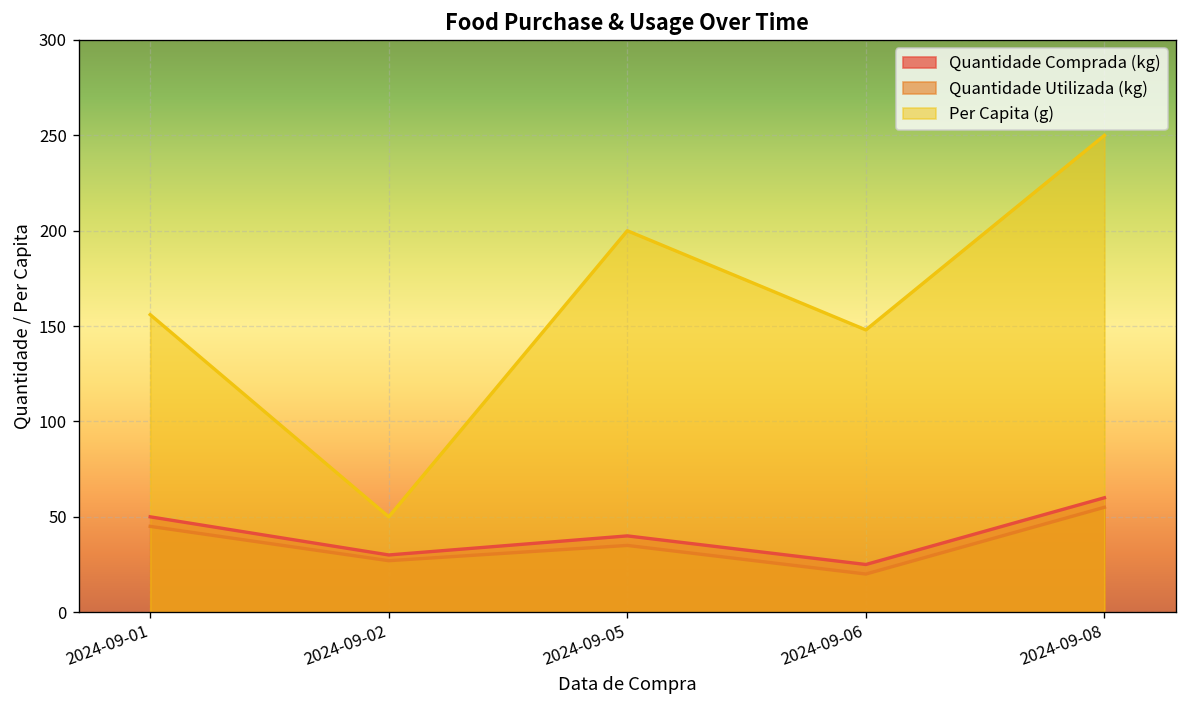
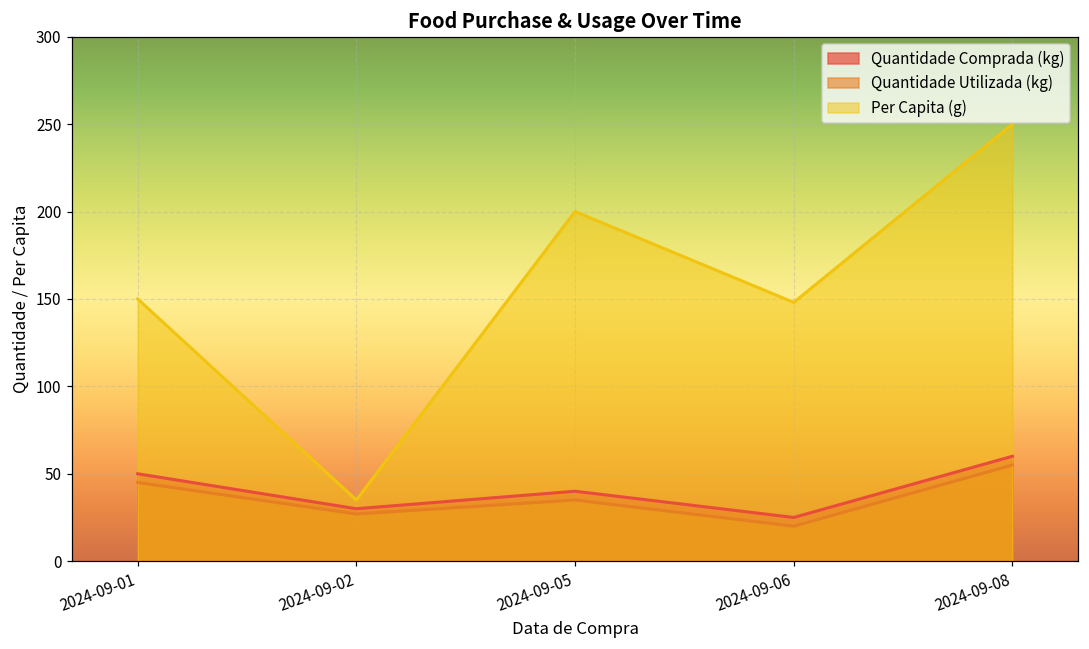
Per Capita (g), 2024-09-01: 156 -> 150
Per Capita (g), 2024-09-02: 50 -> 35
